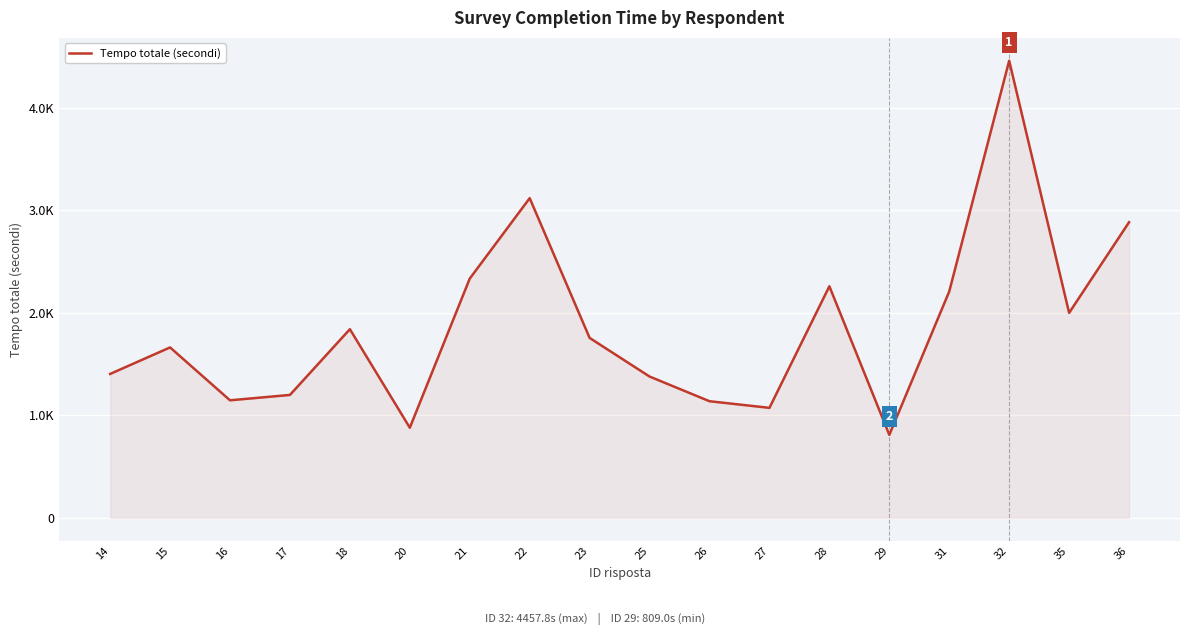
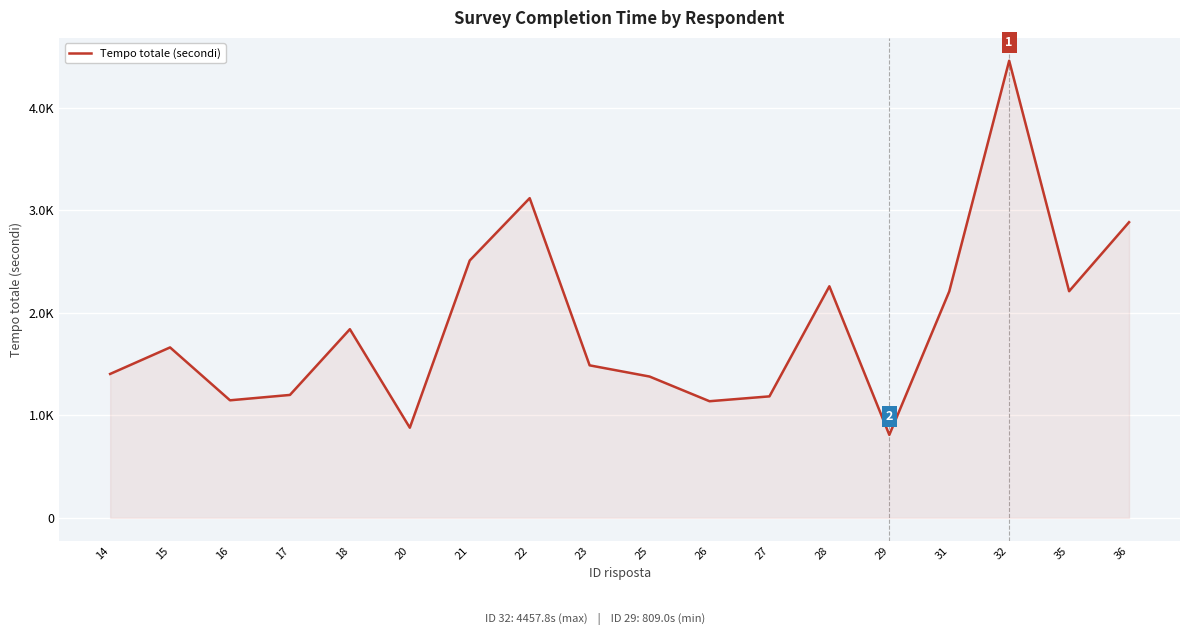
21: 2330 -> 2510
23: 1750 -> 1490
27: 1070 -> 1180
35: 2000 -> 2210
